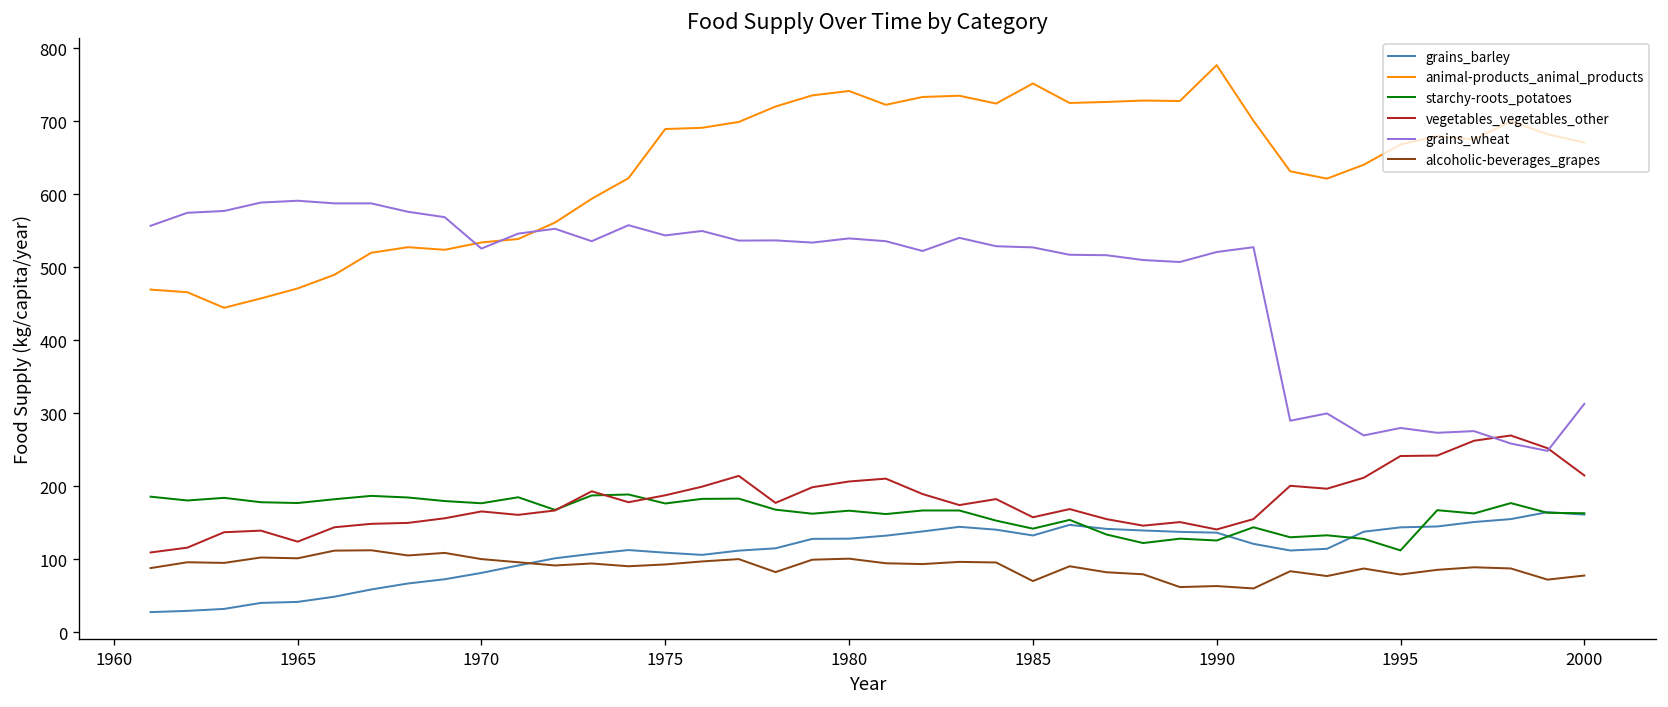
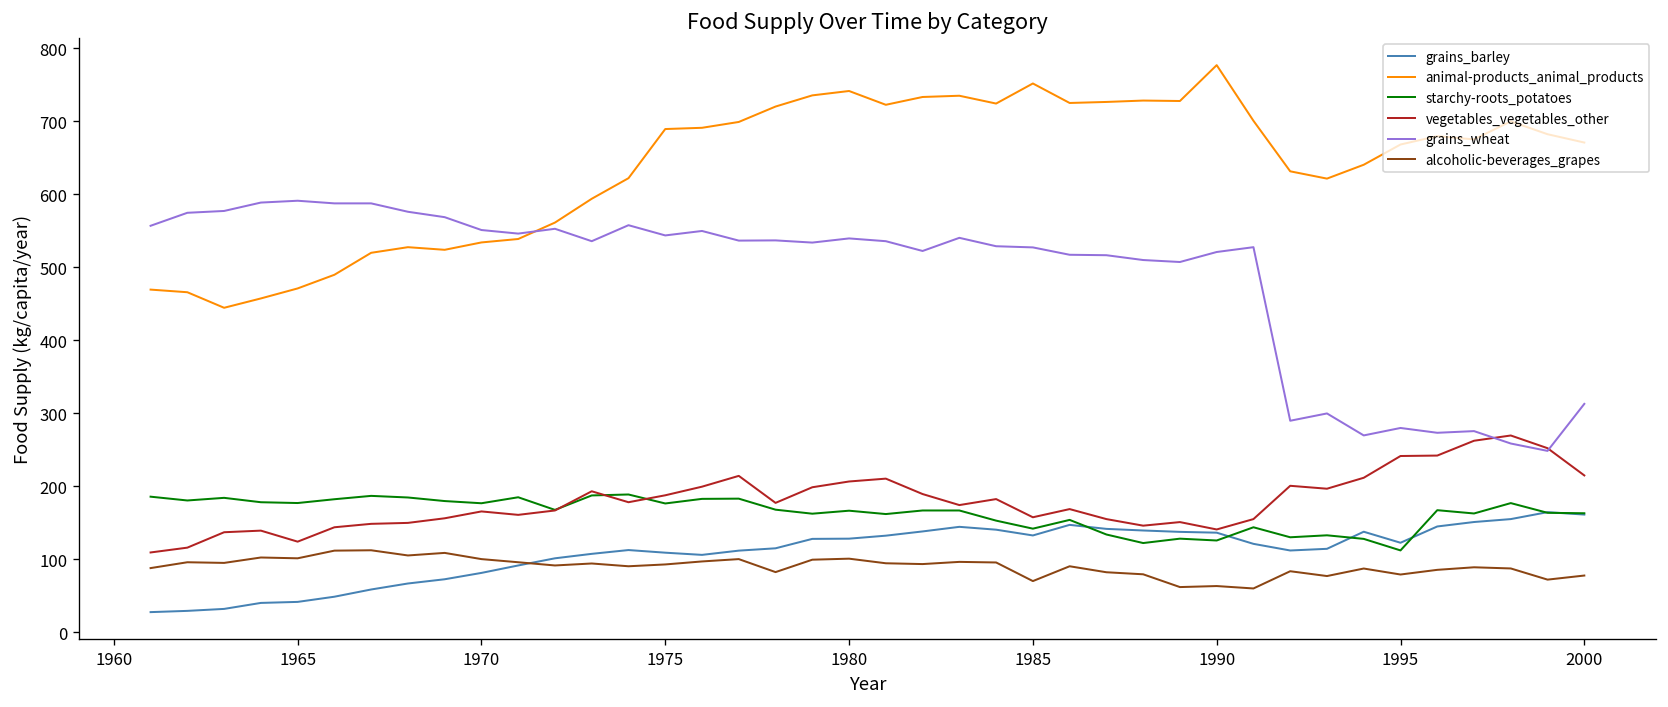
grains_wheat, 1970: 530 -> 550
grains_barley, 1995: 140 -> 120
